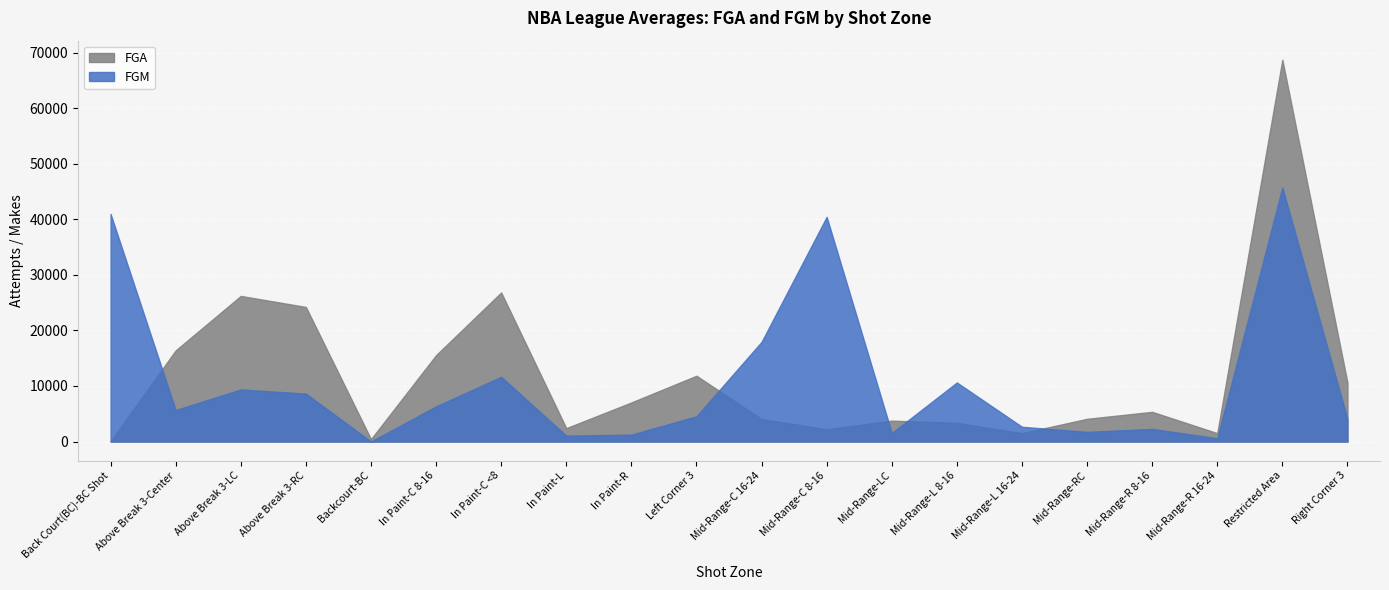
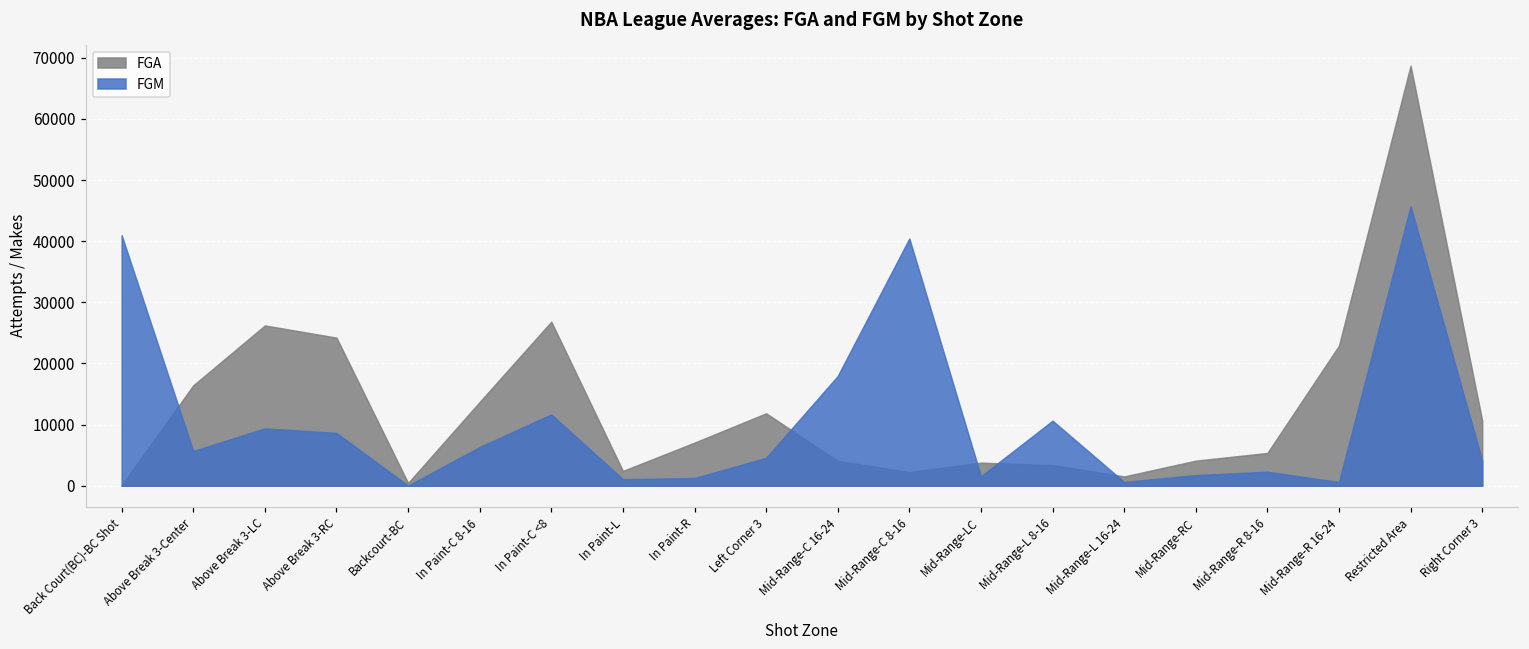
FGA, In Paint-C 8-16: 16000 -> 14000
FGM, Mid-Range-L 16-24: 3000 -> 1000
FGA, Mid-Range-R 16-24: 2000 -> 23000
